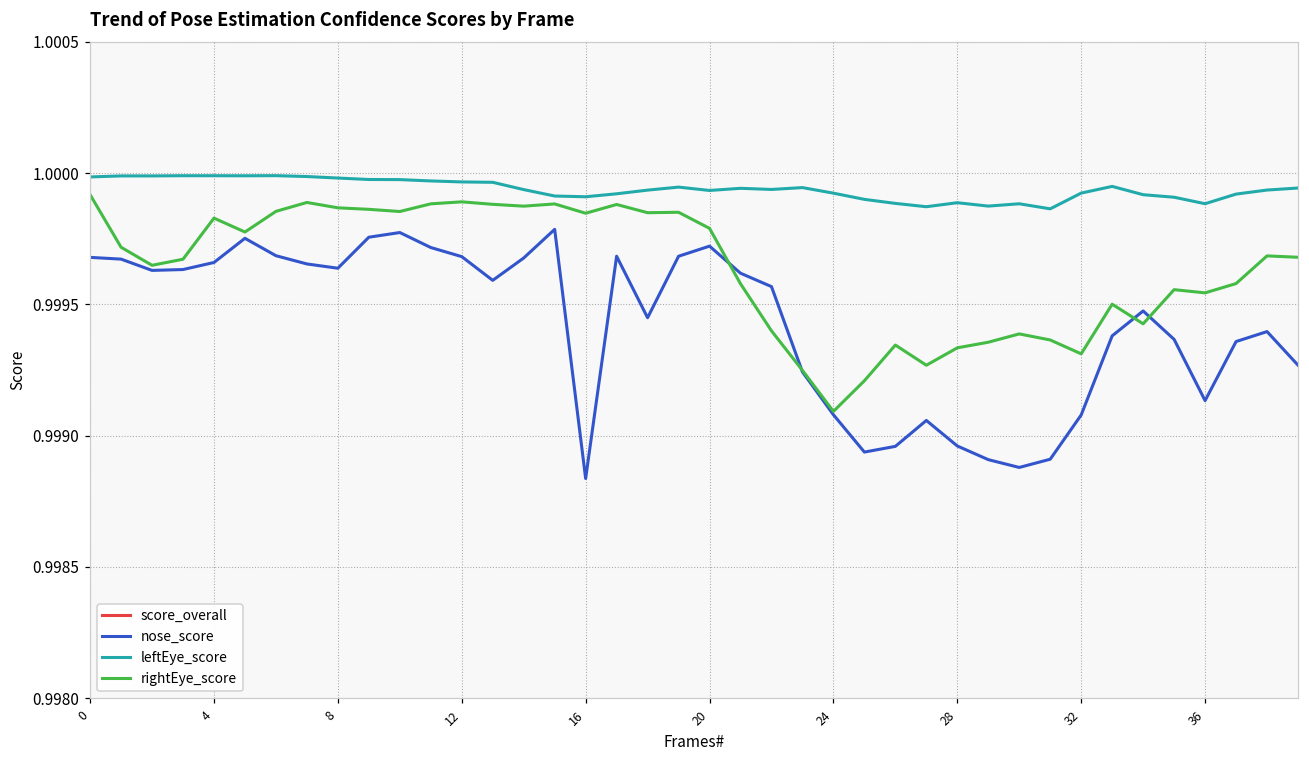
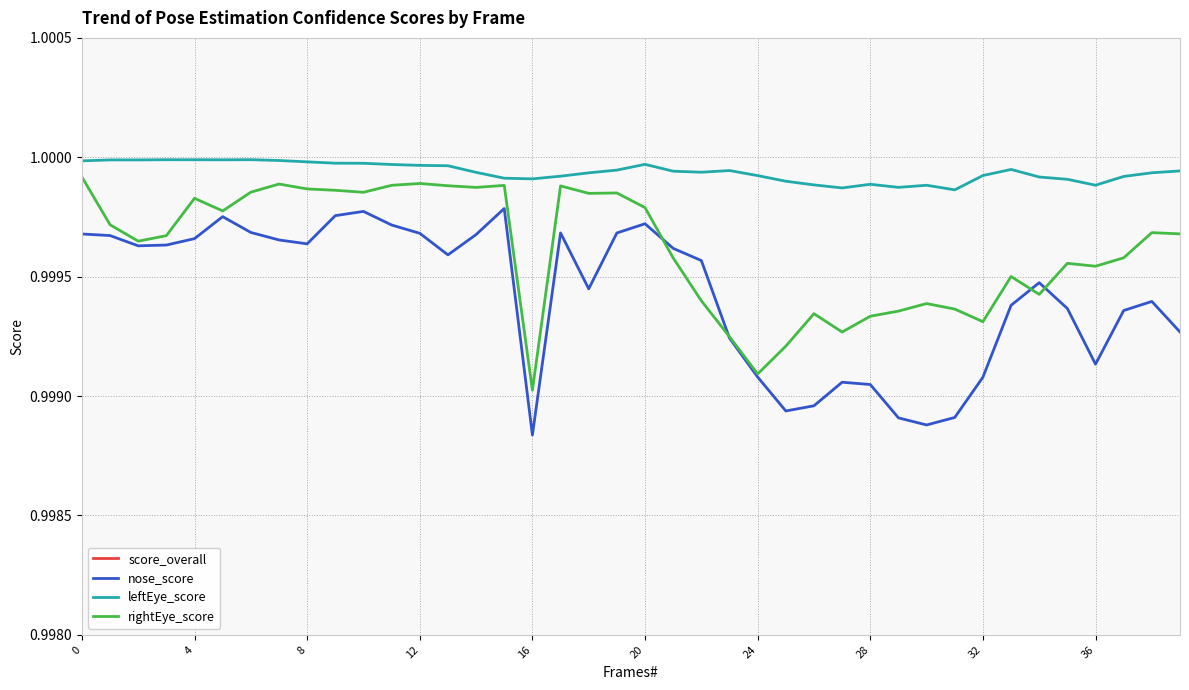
rightEye_score, 16: 0.99985 -> 0.99902
leftEye_score, 20: 0.99993 -> 0.99997
nose_score, 28: 0.99896 -> 0.99905
